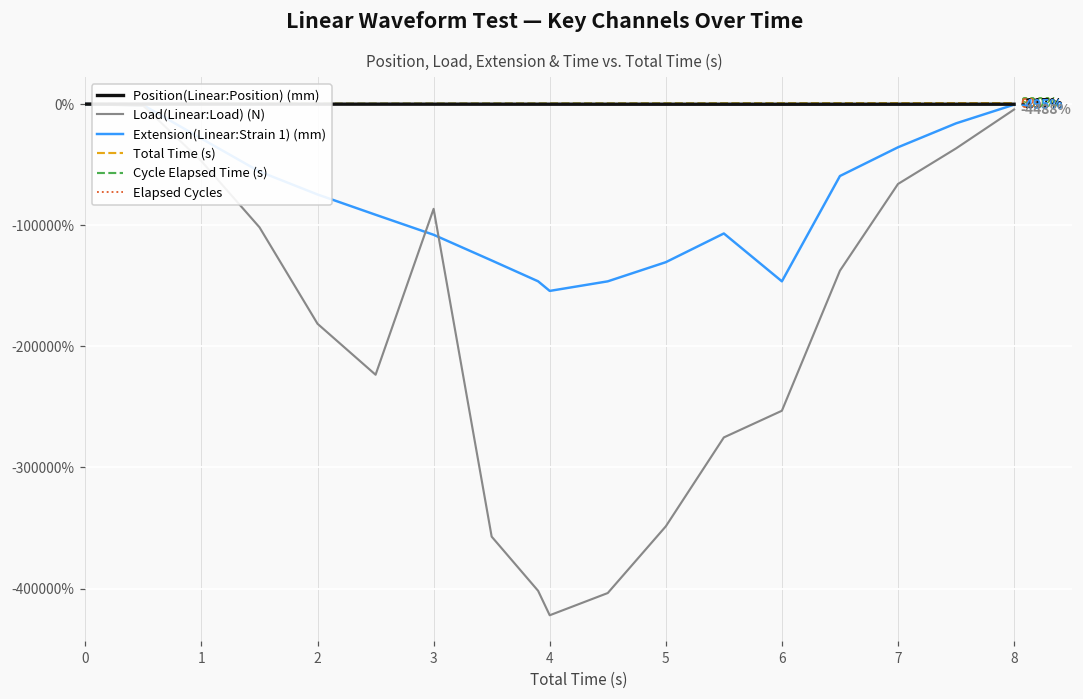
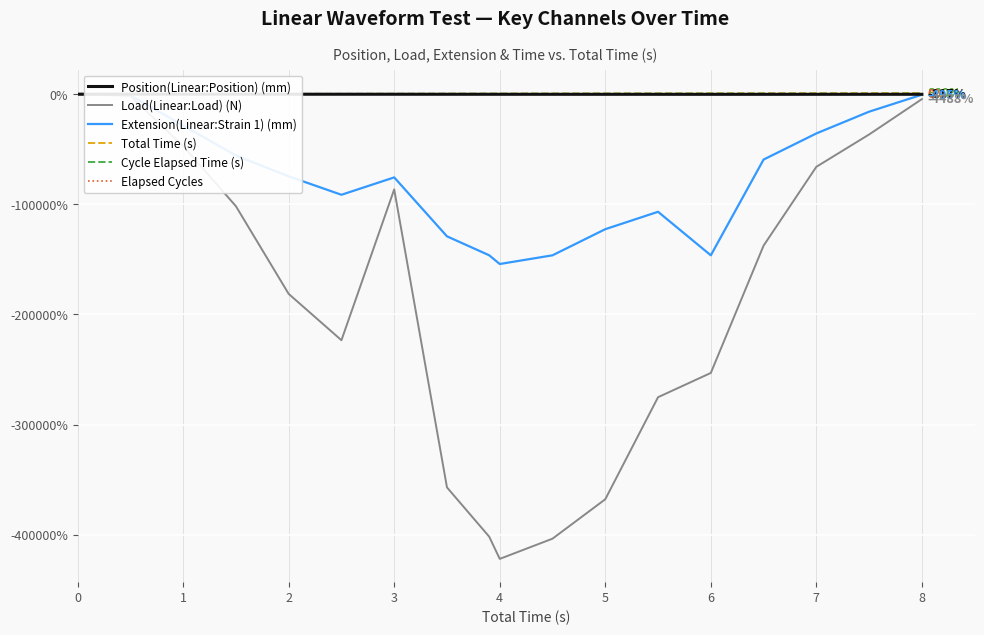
Extension(Linear:Strain 1) (mm), 3: -108000% -> -76000%
Load(Linear:Load) (N), 5: -349000% -> -368000%
Extension(Linear:Strain 1) (mm), 5: -131000% -> -123000%
